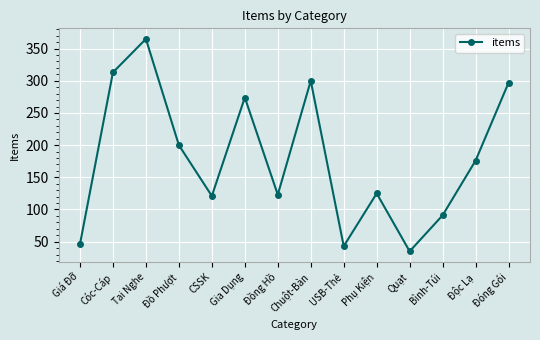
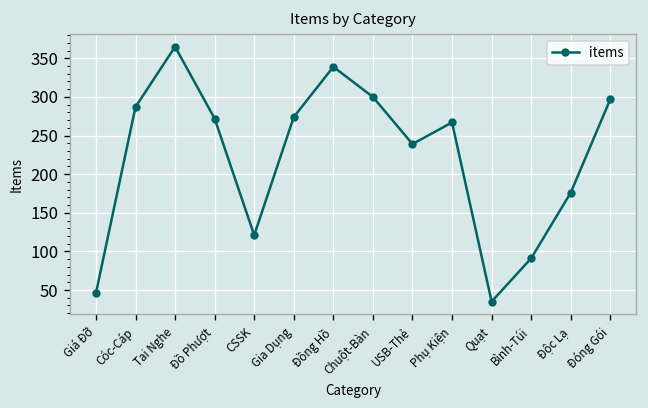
Cóc-Cáp: 310 -> 290
Đồ Phượt: 200 -> 270
Đồng Hồ: 120 -> 340
USB-Thẻ: 40 -> 240
Phụ Kiện: 130 -> 270
